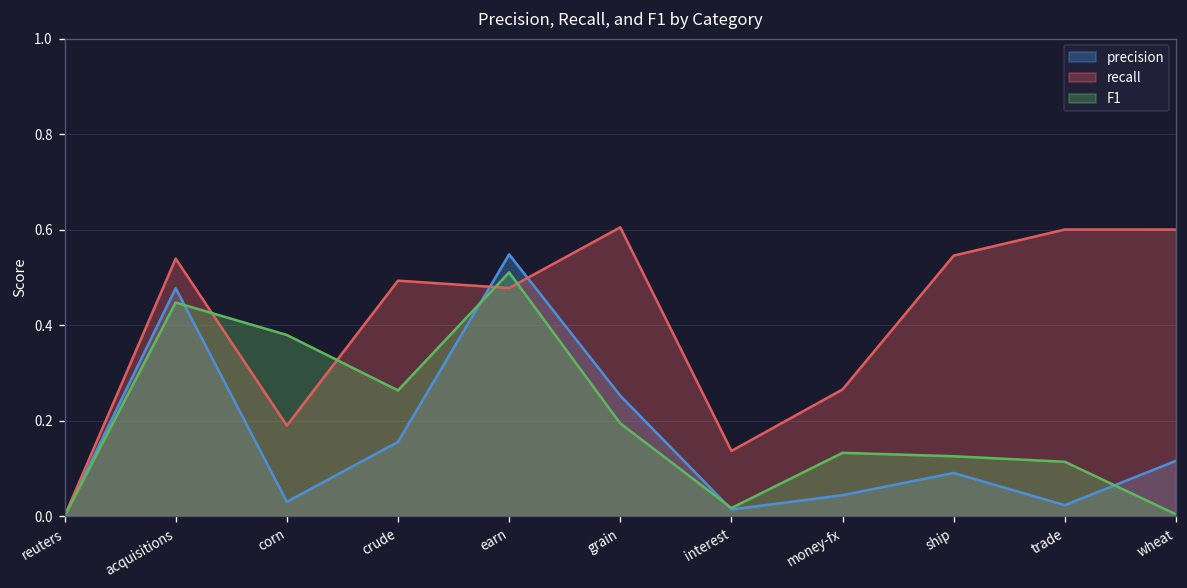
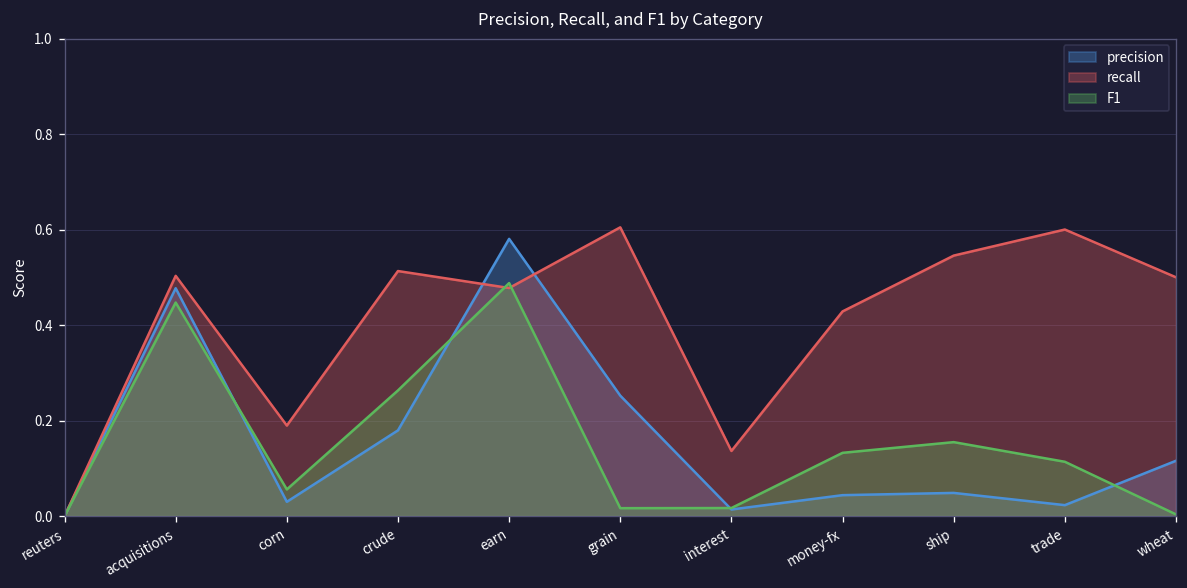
recall, acquisitions: 0.54 -> 0.50
F1, corn: 0.38 -> 0.06
precision, crude: 0.16 -> 0.18
recall, crude: 0.49 -> 0.51
precision, earn: 0.55 -> 0.58
F1, earn: 0.51 -> 0.49
F1, grain: 0.19 -> 0.02
recall, money-fx: 0.27 -> 0.43
precision, ship: 0.09 -> 0.05
F1, ship: 0.13 -> 0.15
recall, wheat: 0.6 -> 0.5
